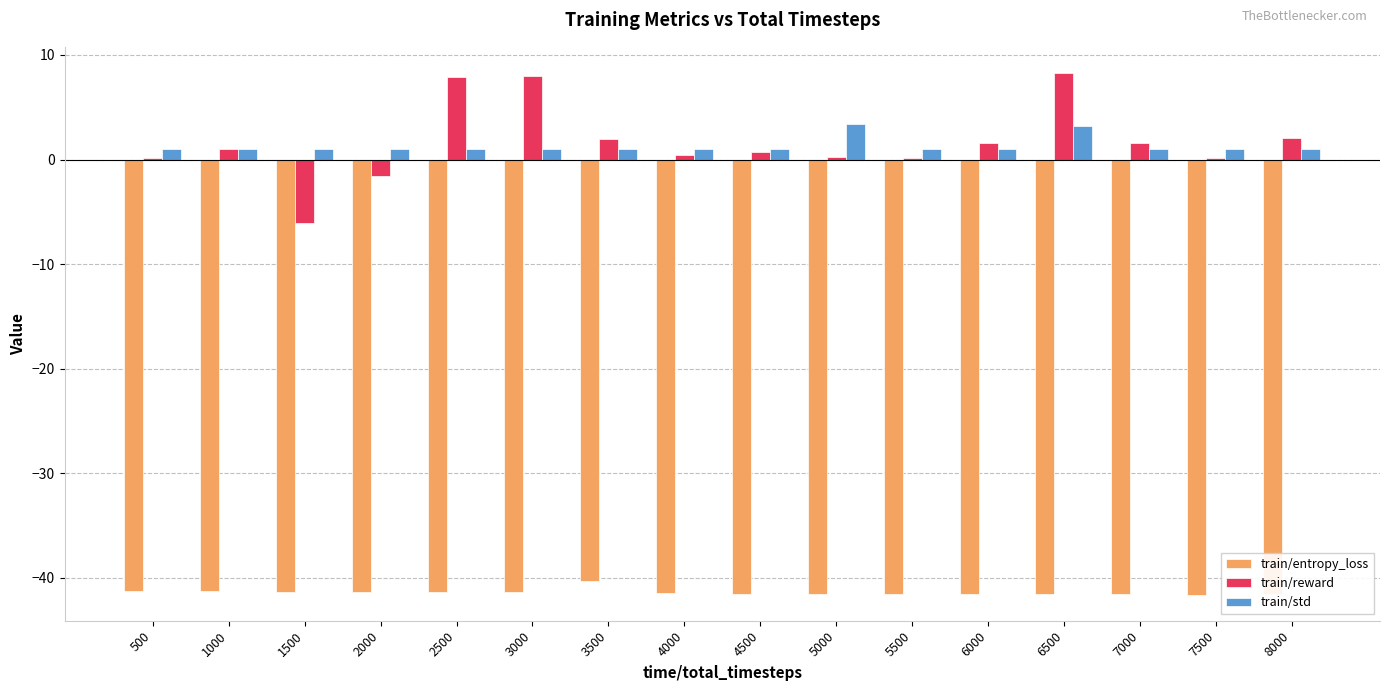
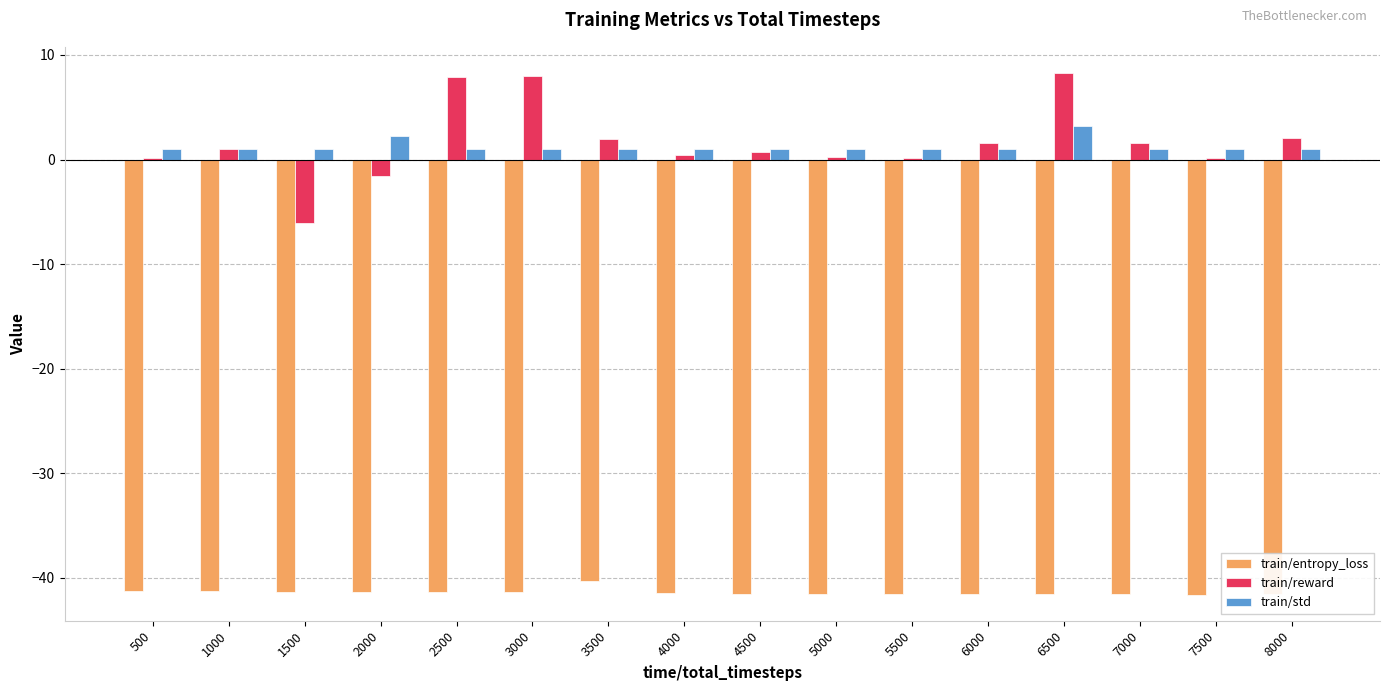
train/std, 2000: 1.0 -> 2.2
train/std, 5000: 3.4 -> 1.0
